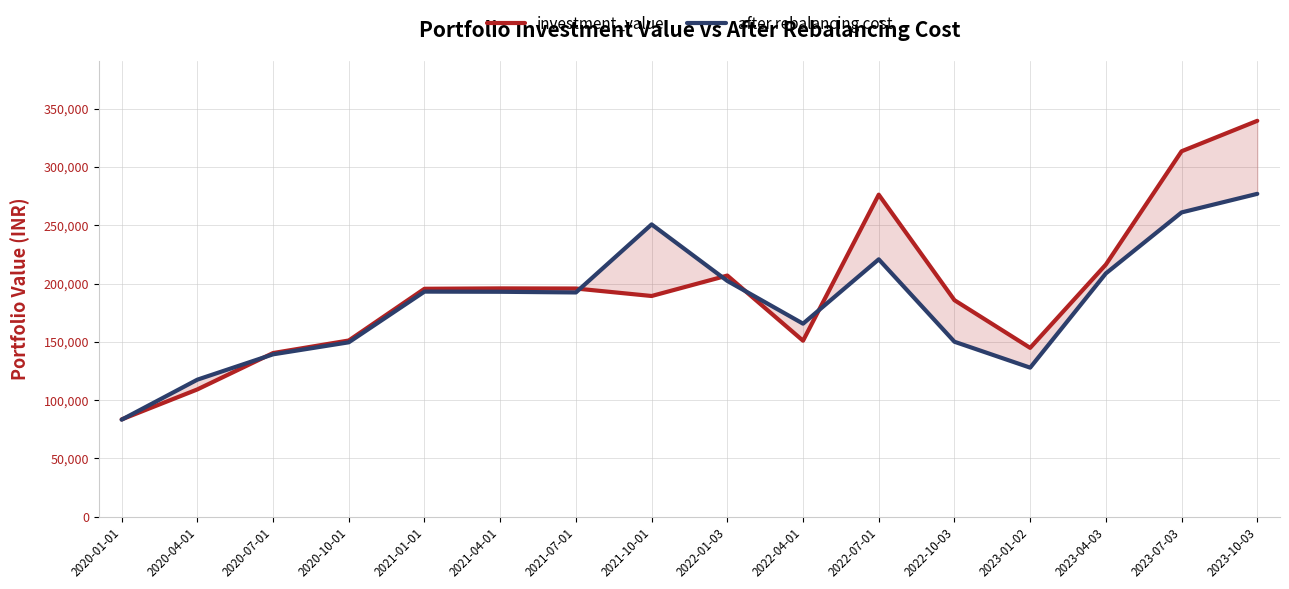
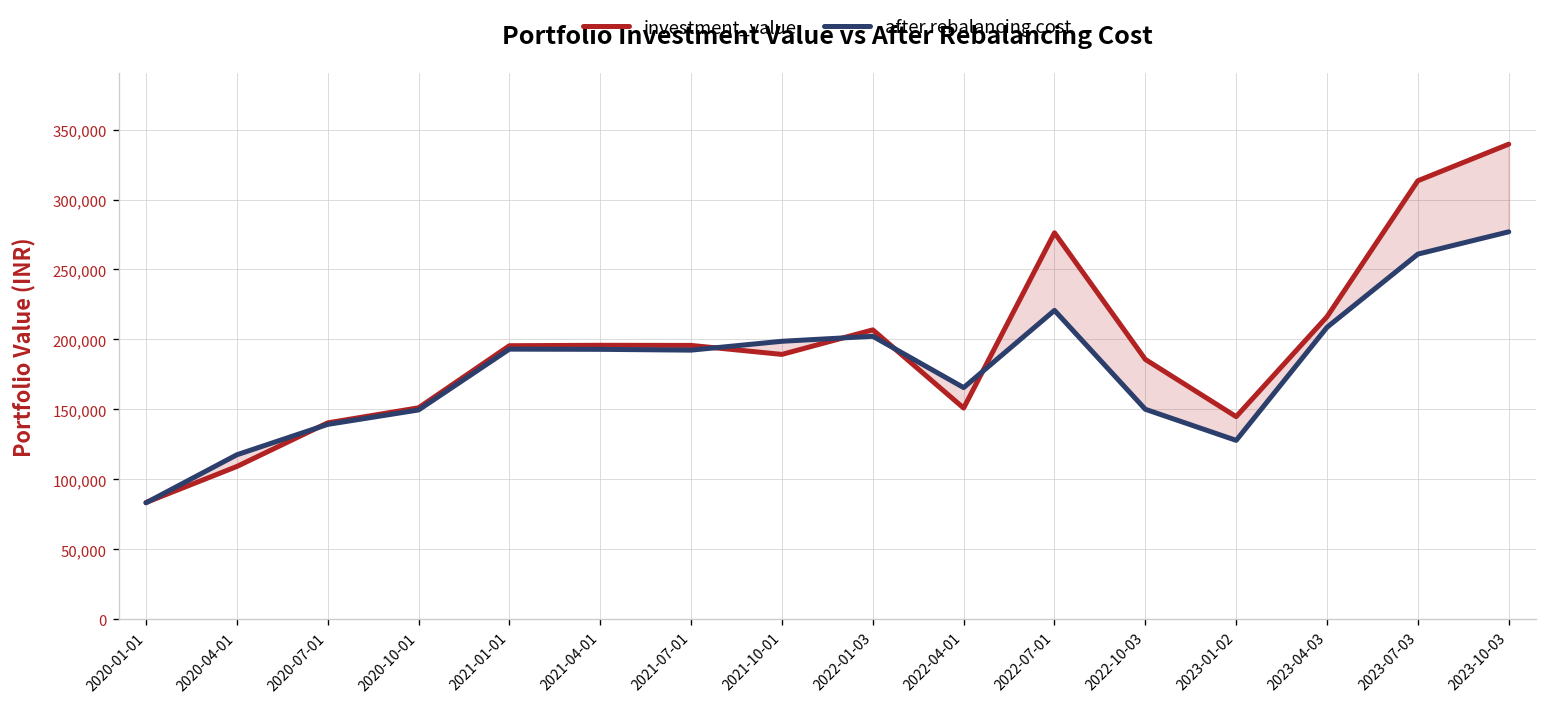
after rebalancing cost, 2021-10-01: 251,000 -> 199,000
